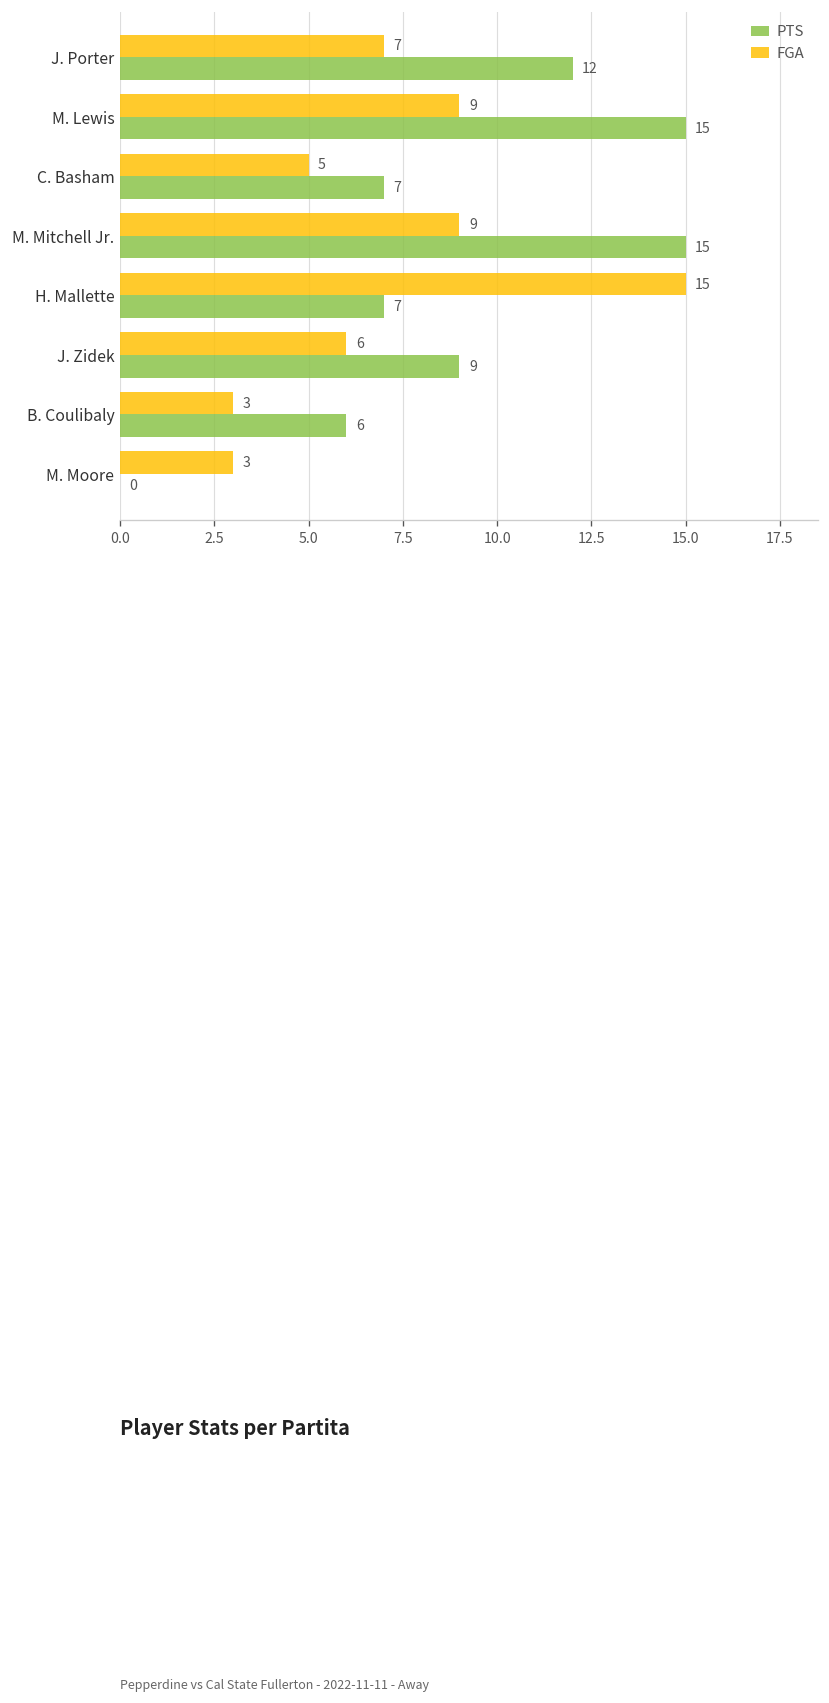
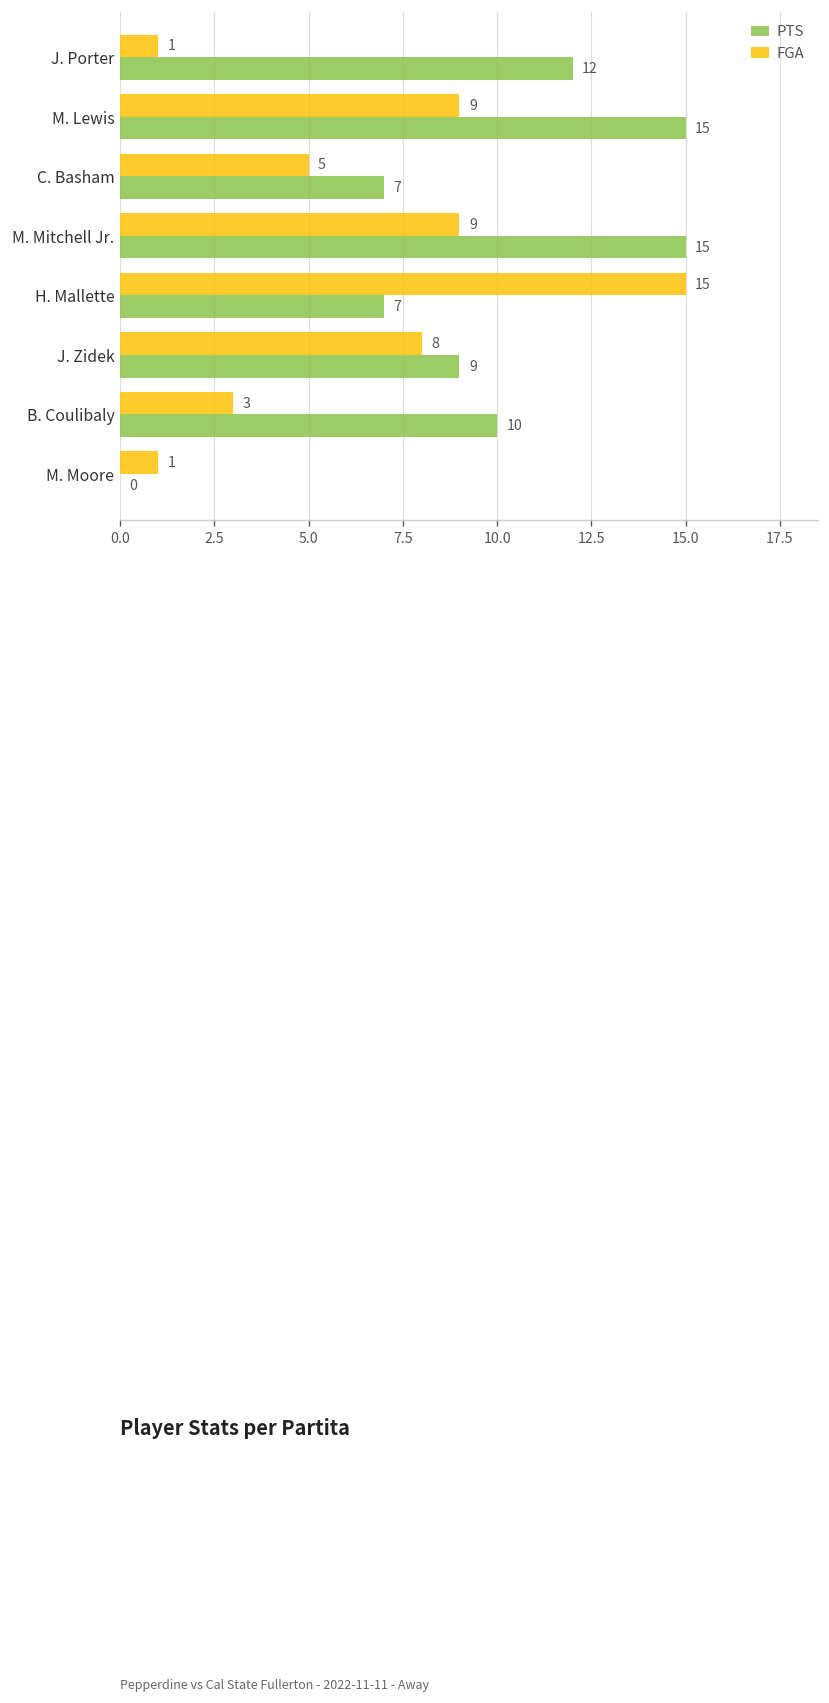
FGA, J. Porter: 7 -> 1
FGA, J. Zidek: 6 -> 8
PTS, B. Coulibaly: 6 -> 10
FGA, M. Moore: 3 -> 1
